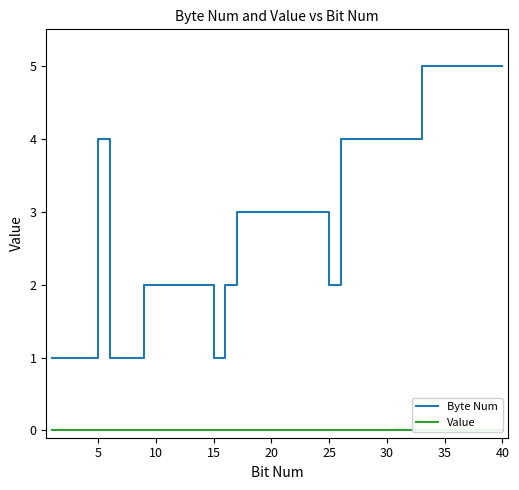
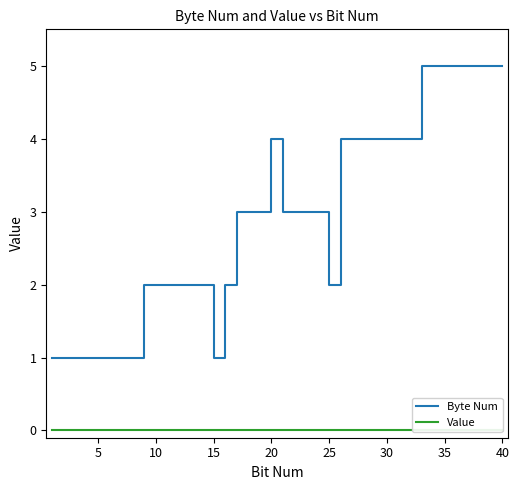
Byte Num, 5: 4 -> 1
Byte Num, 20: 3 -> 4
